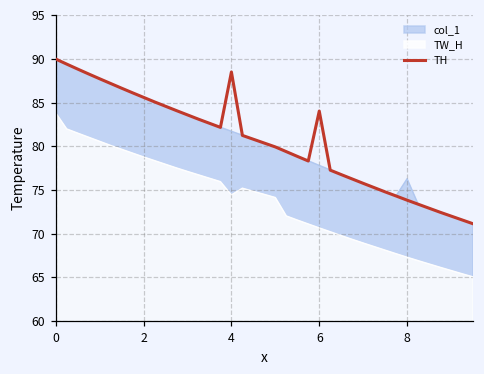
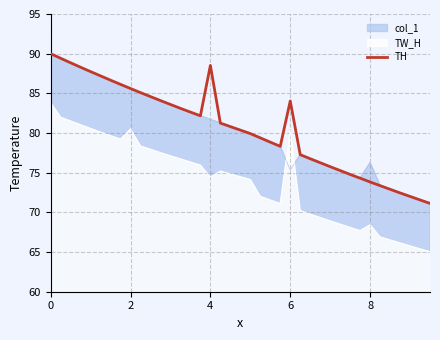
TW_H, 2: 79 -> 80
col_1, 6: 78 -> 75
TW_H, 6: 71 -> 80
TW_H, 8: 67 -> 68
